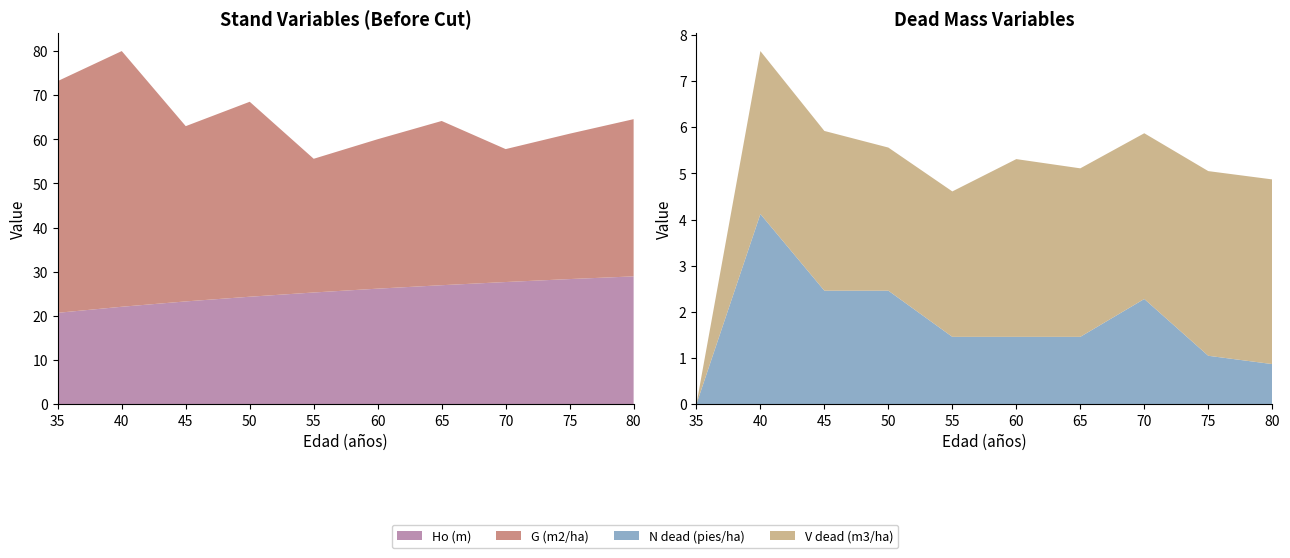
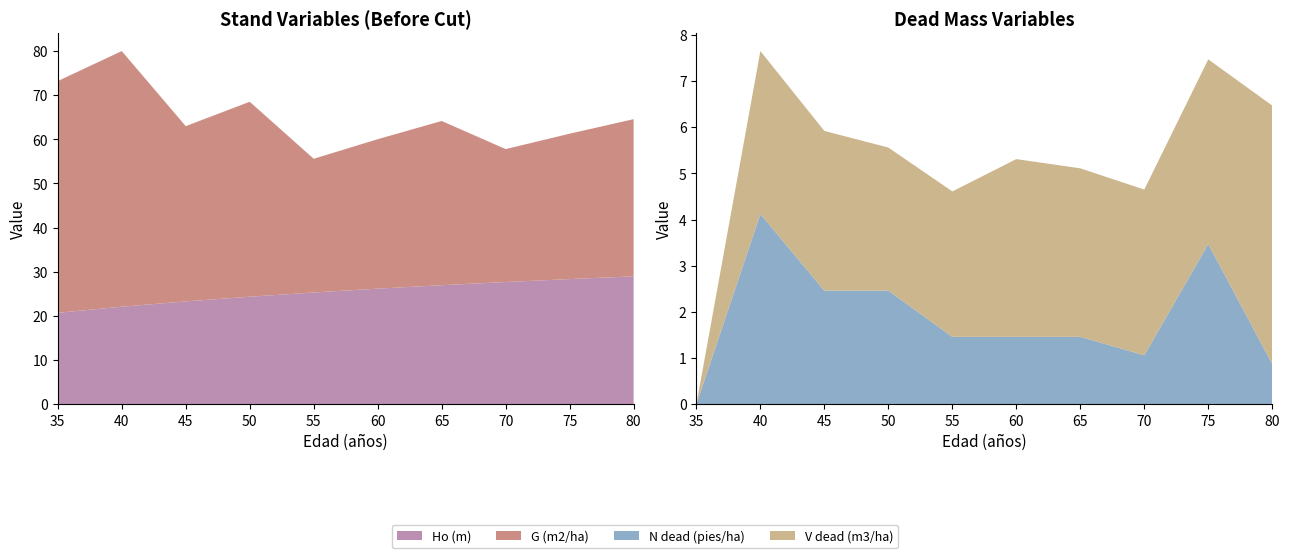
Dead Mass Variables, N dead (pies/ha), 70: 2.3 -> 1.1
Dead Mass Variables, N dead (pies/ha), 75: 1.1 -> 3.5
Dead Mass Variables, V dead (m3/ha), 80: 4.0 -> 5.6
